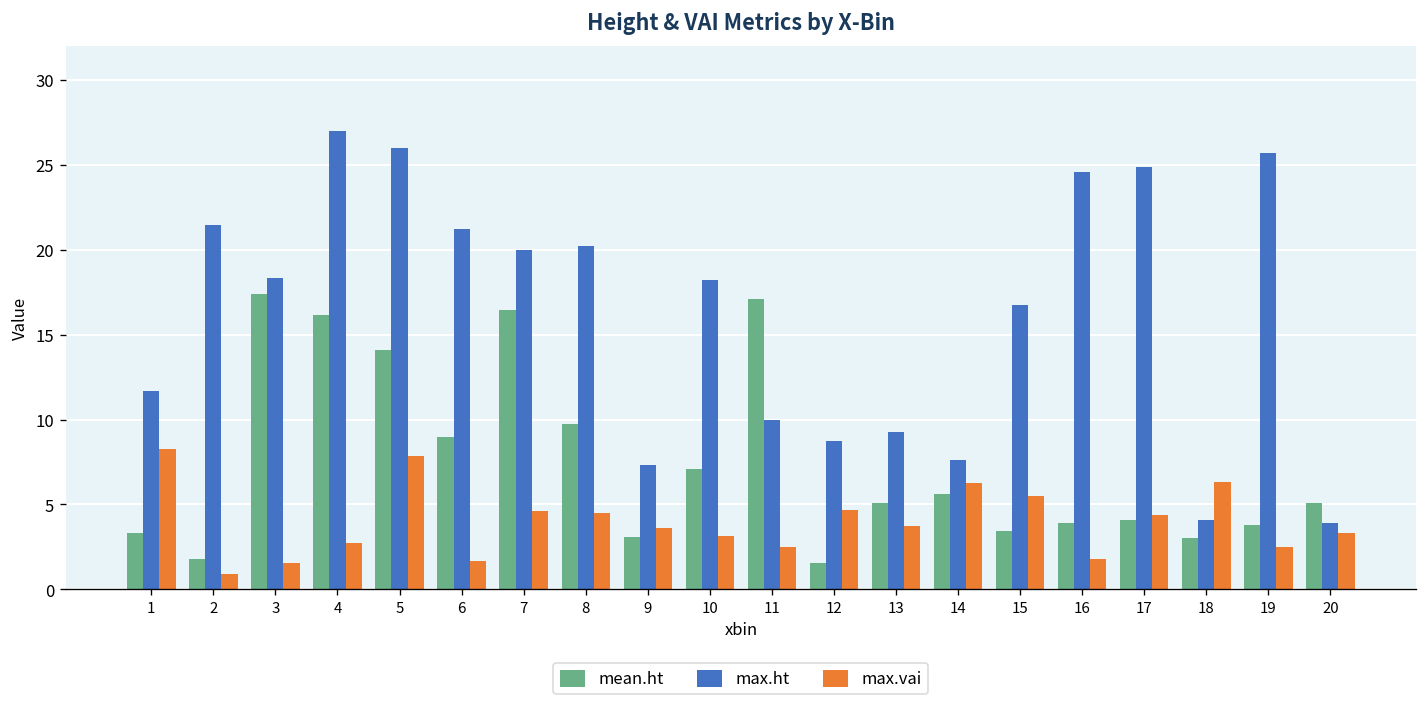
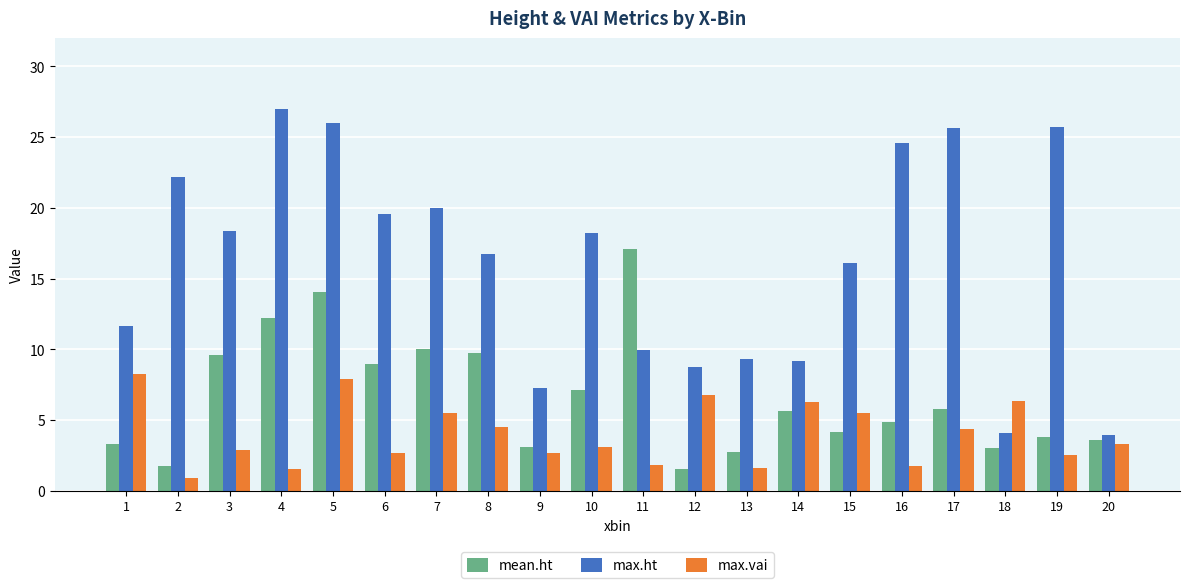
max.ht, 2: 21.4 -> 22.2
mean.ht, 3: 17.4 -> 9.6
max.vai, 3: 1.6 -> 2.9
mean.ht, 4: 16.2 -> 12.2
max.vai, 4: 2.8 -> 1.6
max.ht, 6: 21.2 -> 19.6
max.vai, 6: 1.7 -> 2.7
mean.ht, 7: 16.4 -> 10.0
max.vai, 7: 4.6 -> 5.5
max.ht, 8: 20.2 -> 16.7
max.vai, 9: 3.6 -> 2.7
max.vai, 11: 2.5 -> 1.8
max.vai, 12: 4.7 -> 6.8
mean.ht, 13: 5.1 -> 2.7
max.vai, 13: 3.8 -> 1.6
max.ht, 14: 7.6 -> 9.2
mean.ht, 15: 3.4 -> 4.2
max.ht, 15: 16.8 -> 16.1
mean.ht, 16: 3.9 -> 4.9
mean.ht, 17: 4.1 -> 5.8
max.ht, 17: 24.9 -> 25.6
mean.ht, 20: 5.1 -> 3.6
